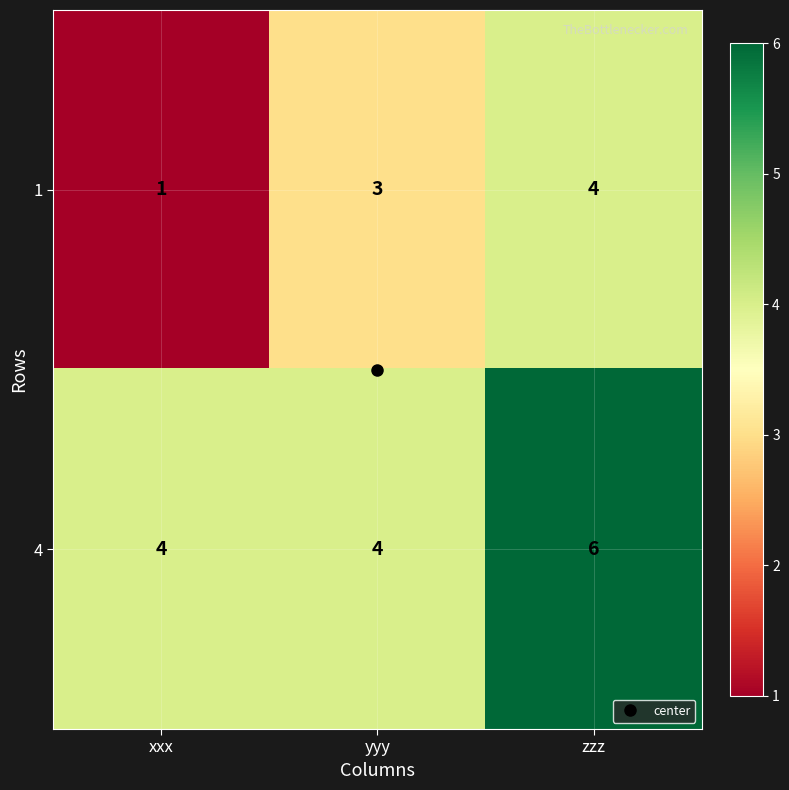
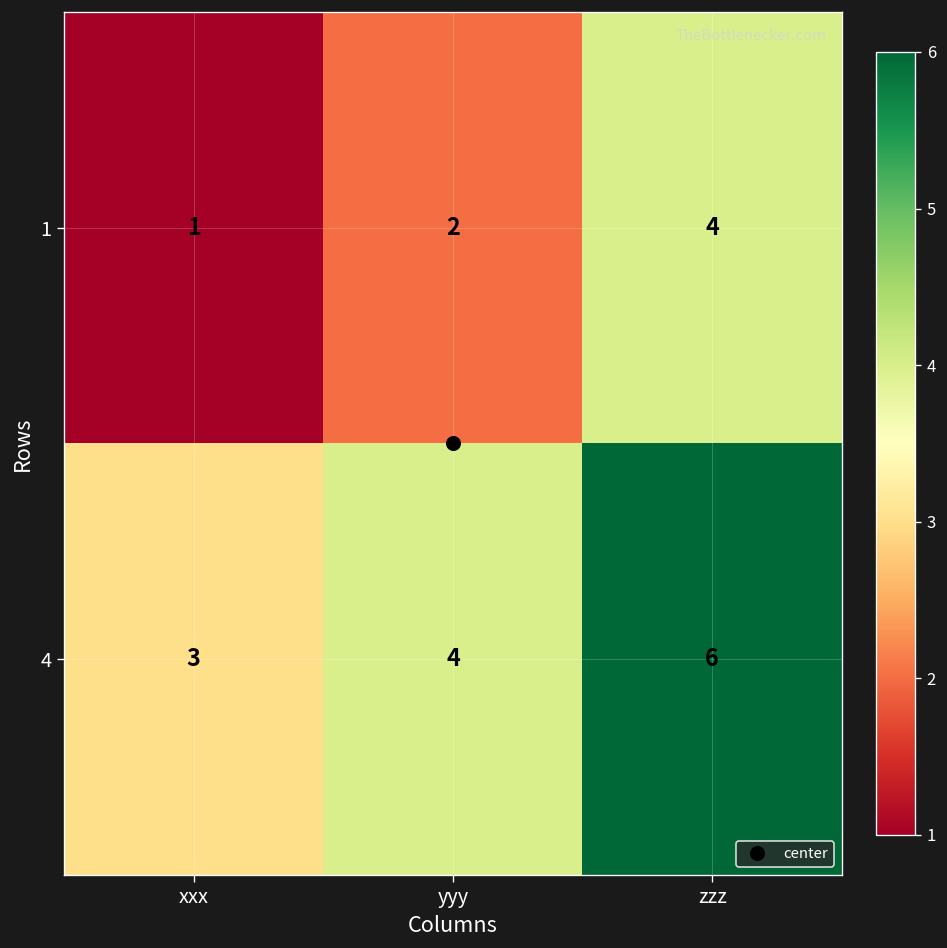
1, yyy: 3 -> 2
4, xxx: 4 -> 3
